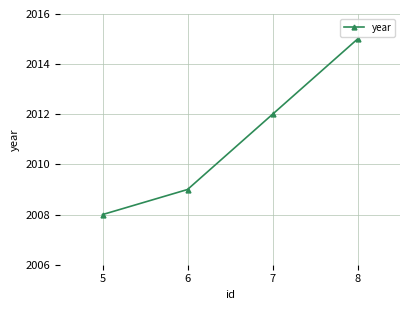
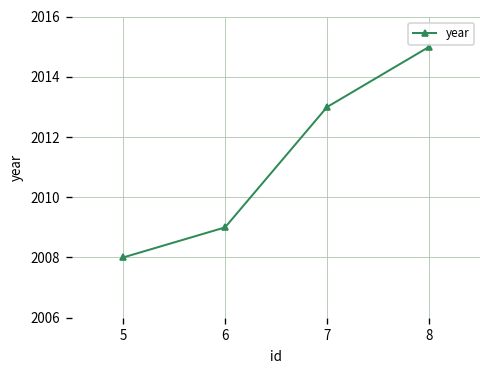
7: 2012 -> 2013
